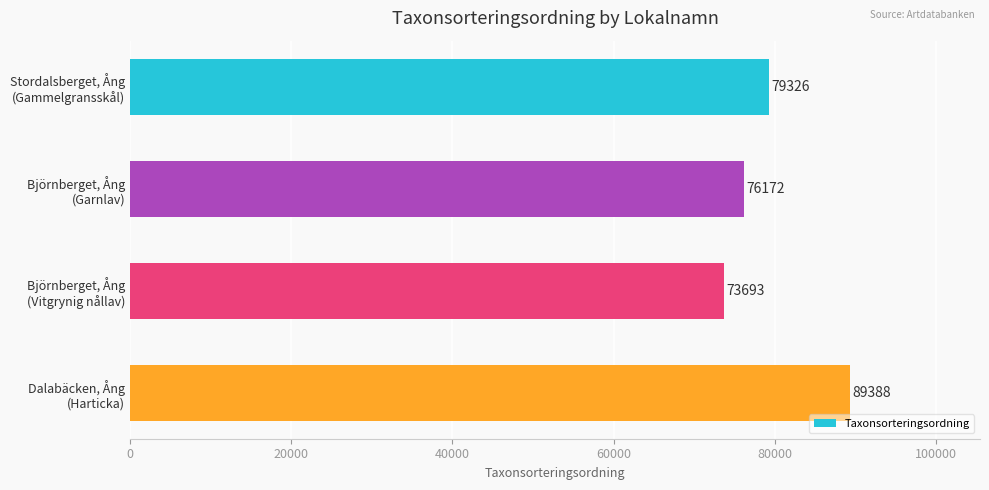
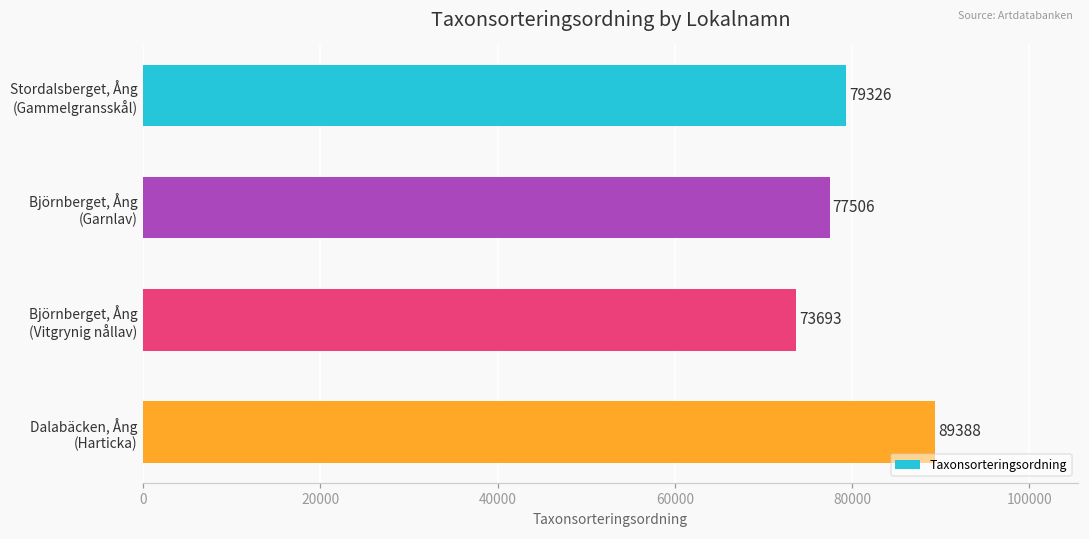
Björnberget, Ång (Garnlav): 76172 -> 77506
